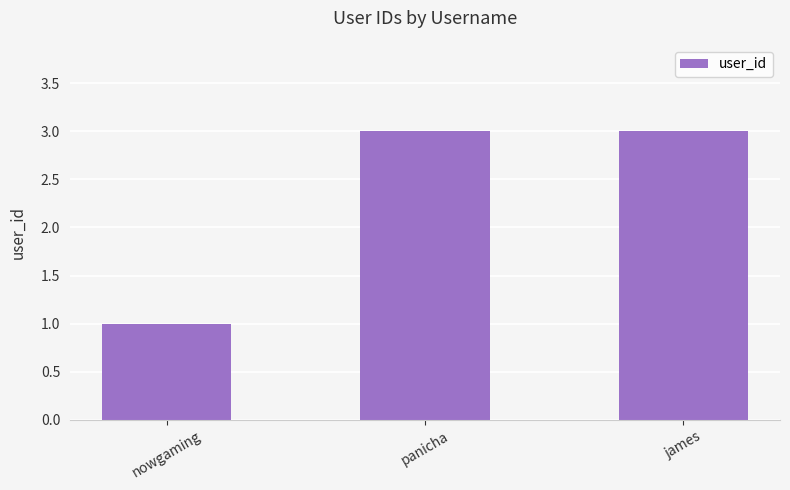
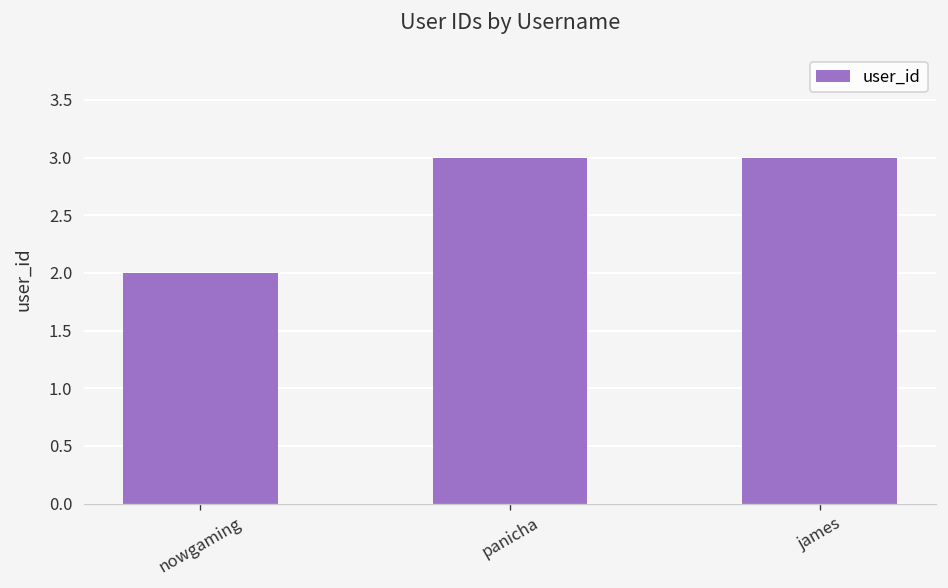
nowgaming: 1 -> 2
